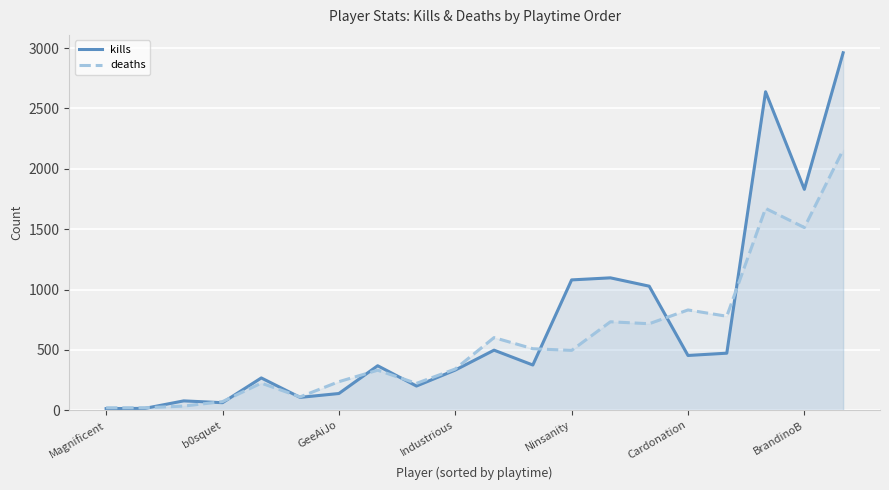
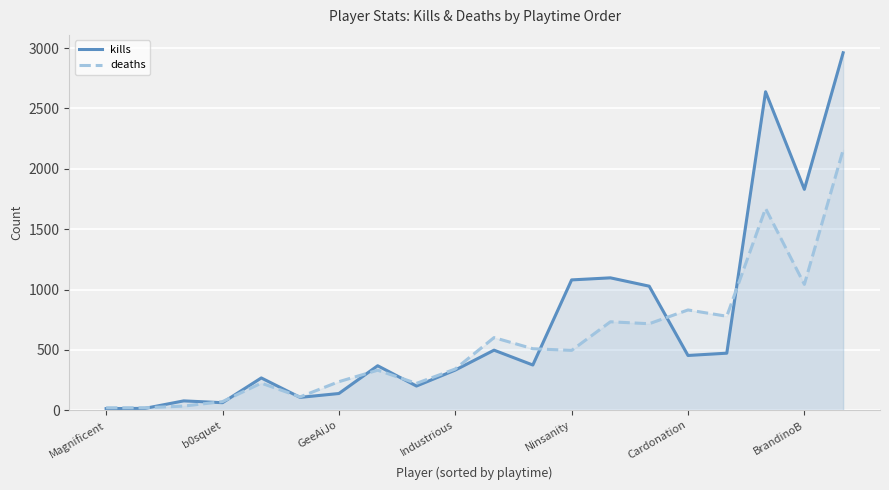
deaths, BrandinoB: 1510 -> 1040
